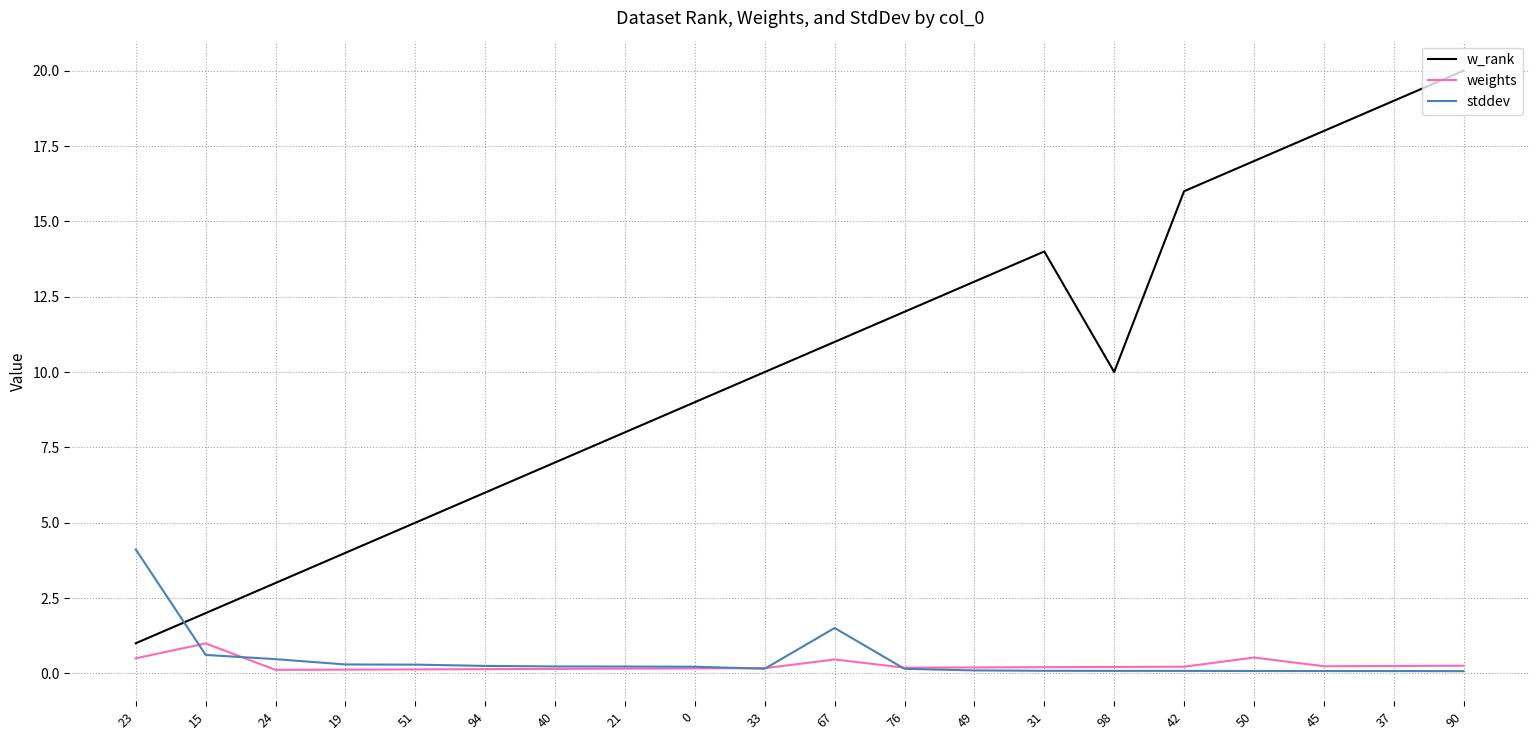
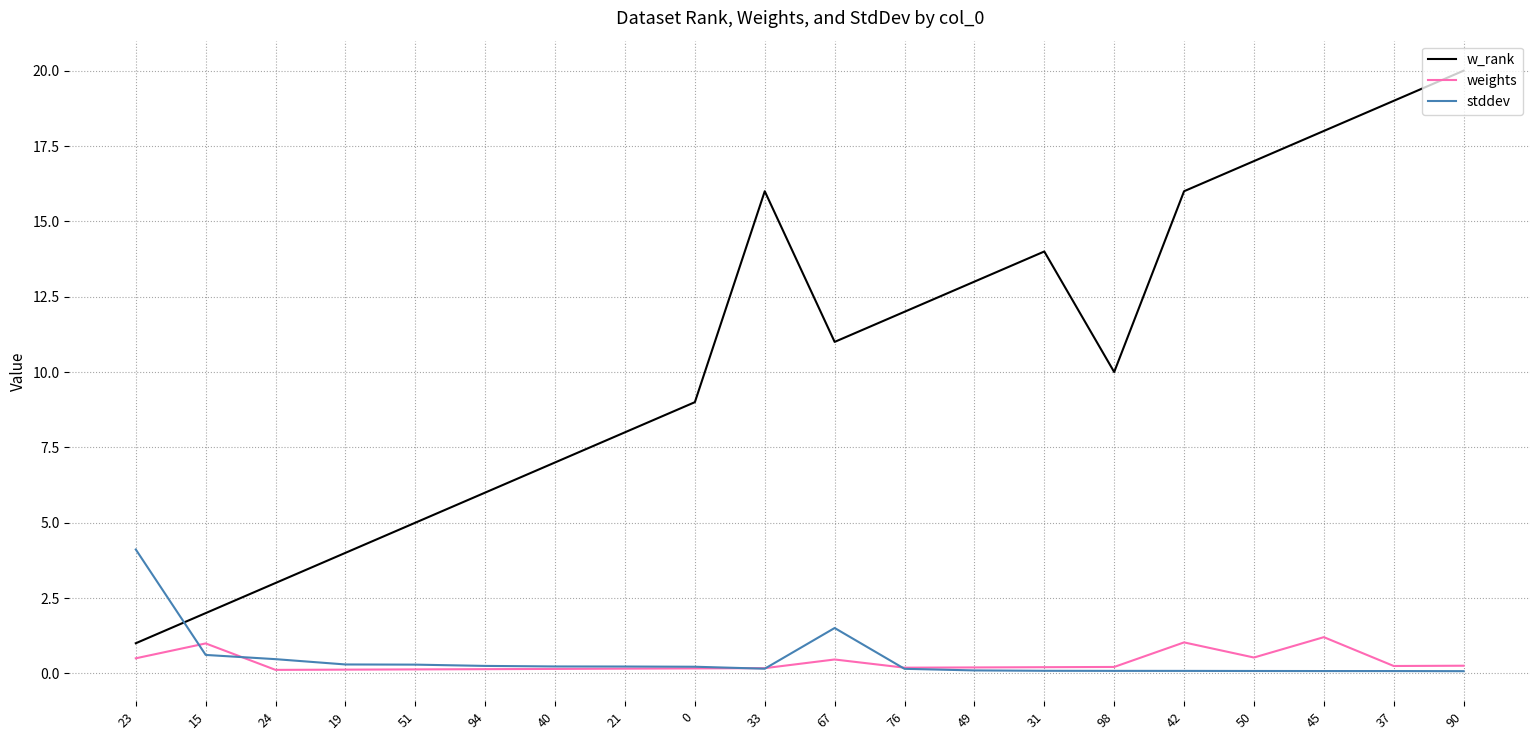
w_rank, 33: 10 -> 16
weights, 42: 0.2 -> 1.0
weights, 45: 0.2 -> 1.2
